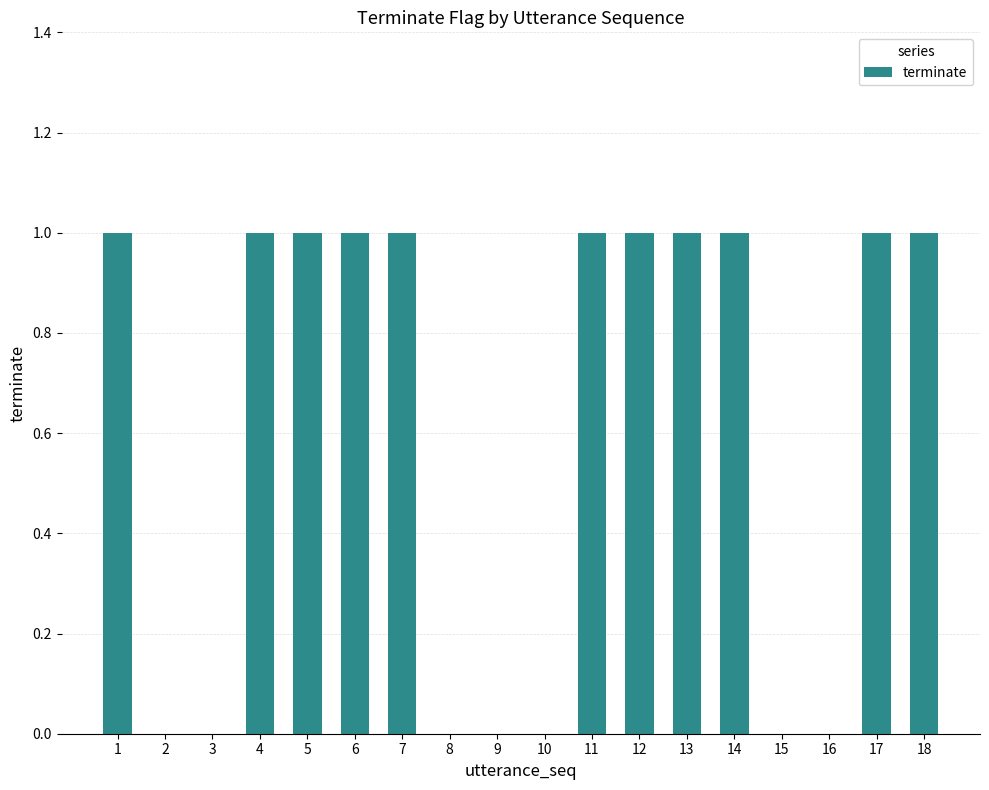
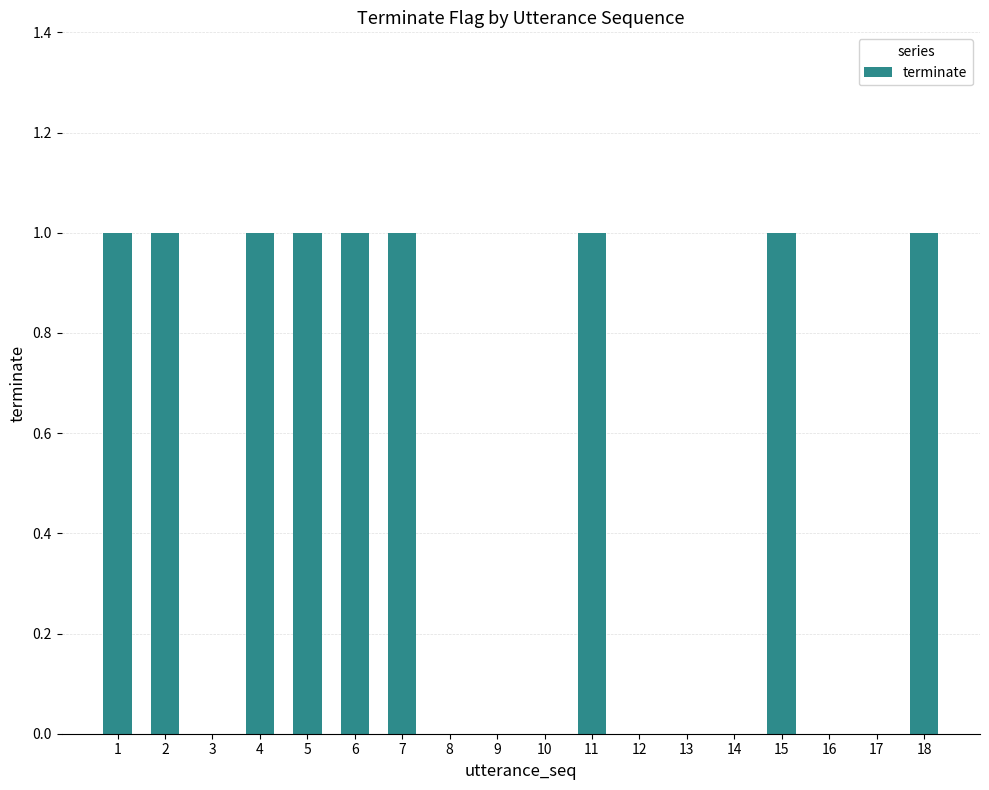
2: 0 -> 1
12: 1 -> 0
13: 1 -> 0
14: 1 -> 0
15: 0 -> 1
17: 1 -> 0
